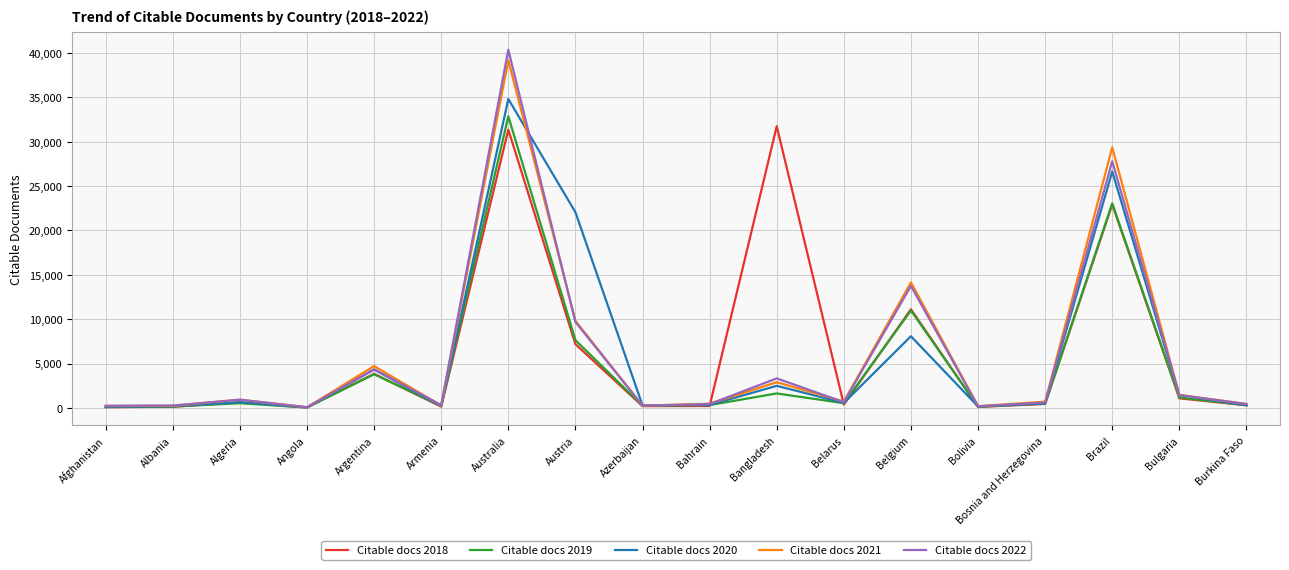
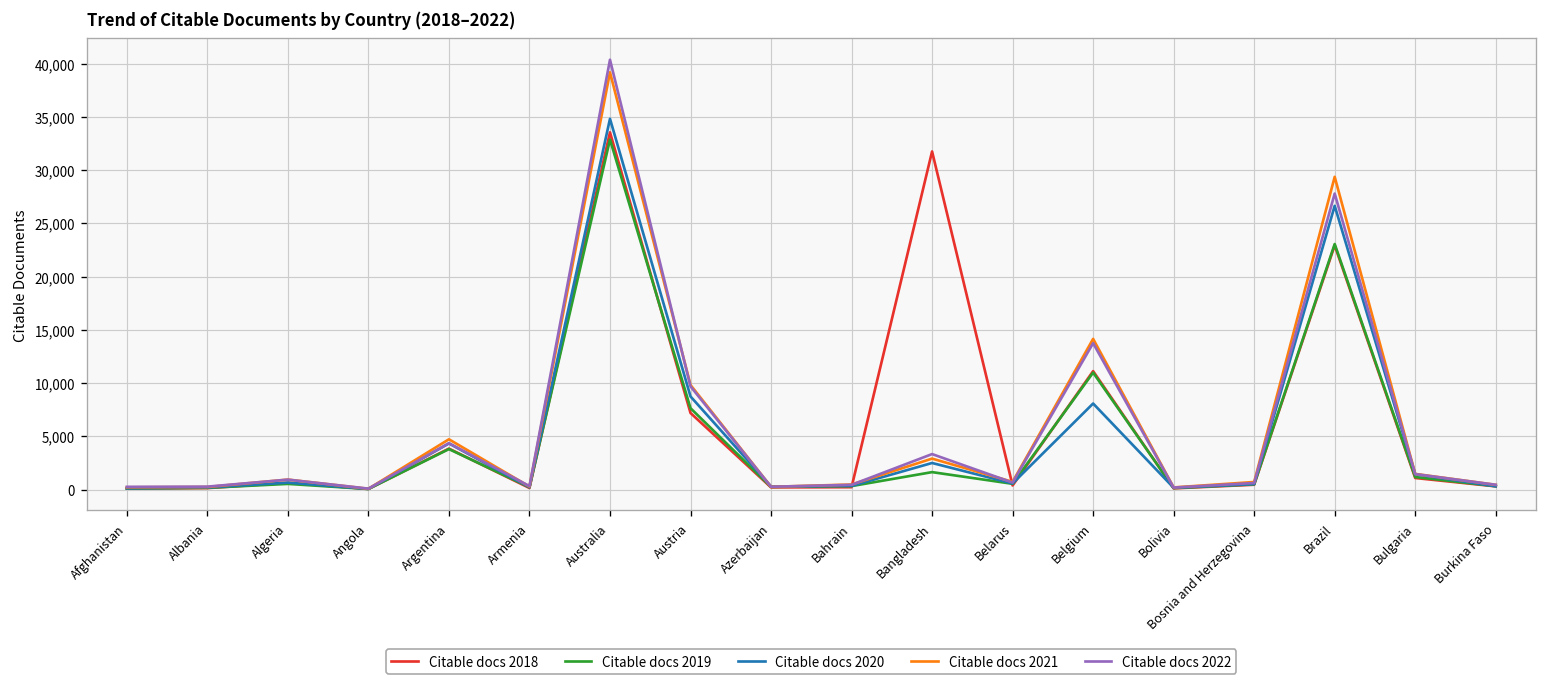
Citable docs 2018, Australia: 31,000 -> 34,000
Citable docs 2020, Austria: 22,000 -> 9,000
